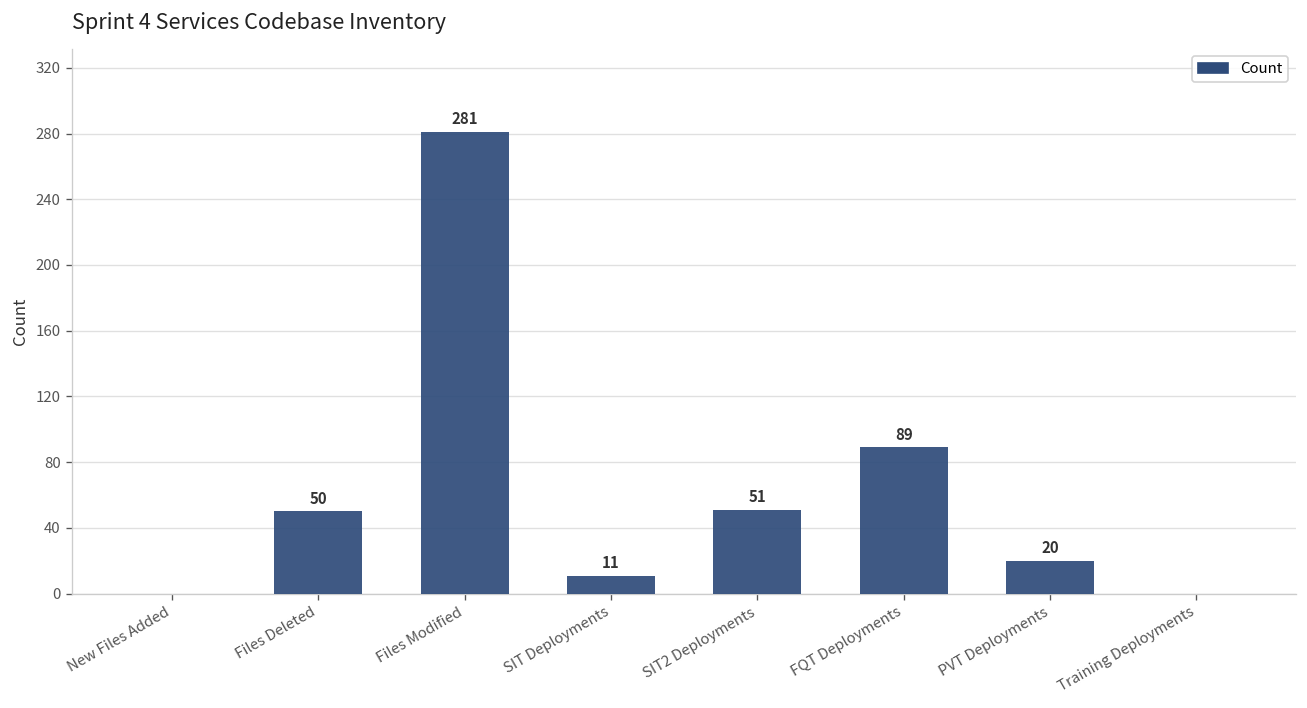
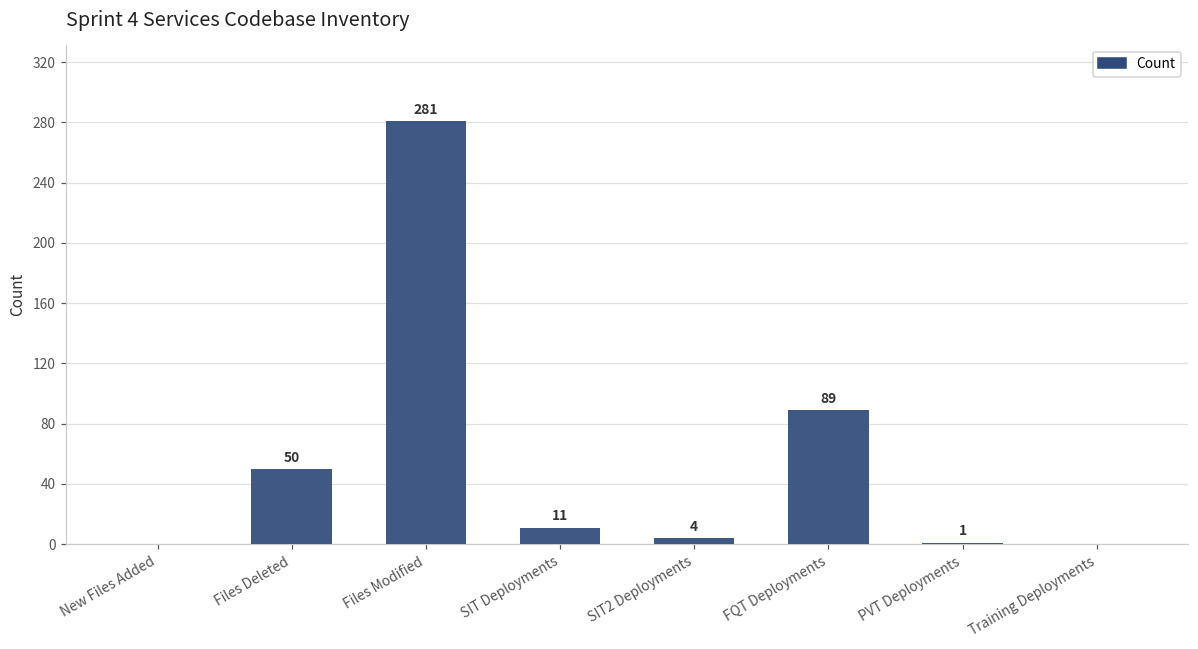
SIT2 Deployments: 51 -> 4
PVT Deployments: 20 -> 1
